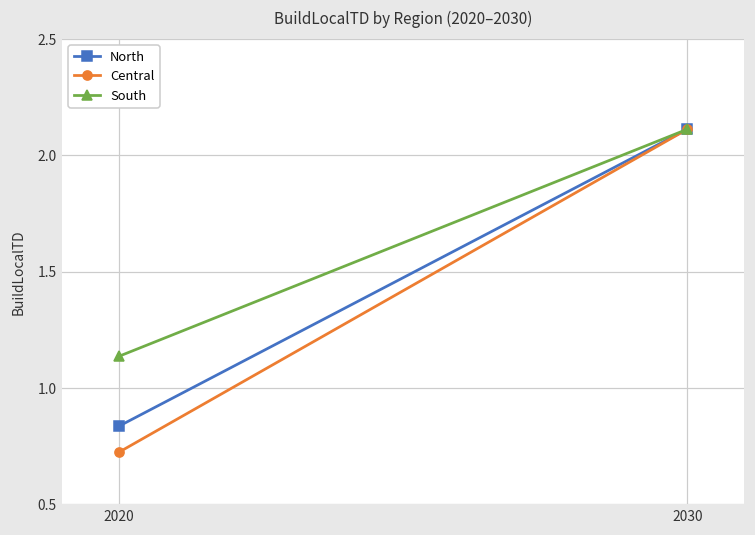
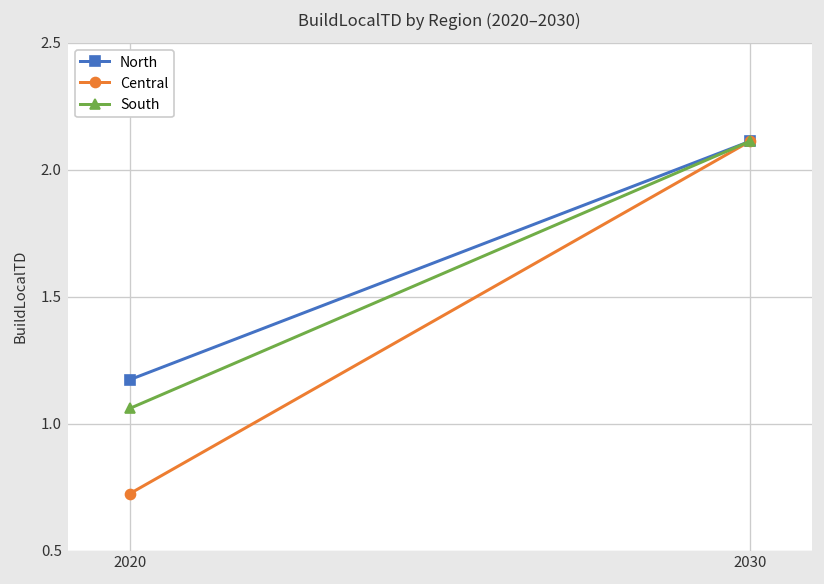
North, 2020: 0.84 -> 1.17
South, 2020: 1.14 -> 1.06
